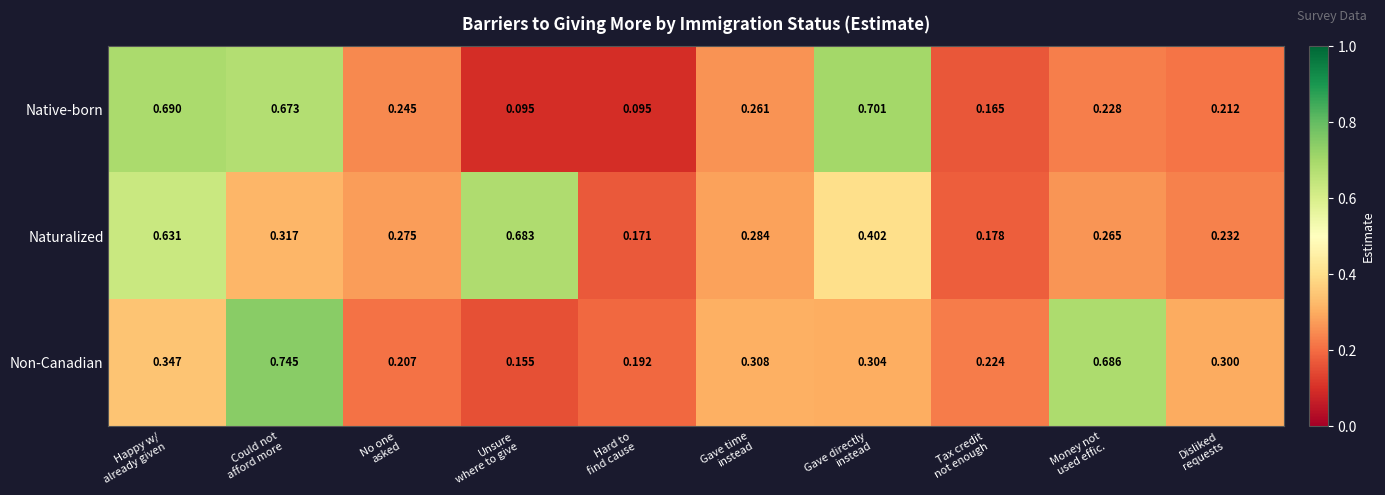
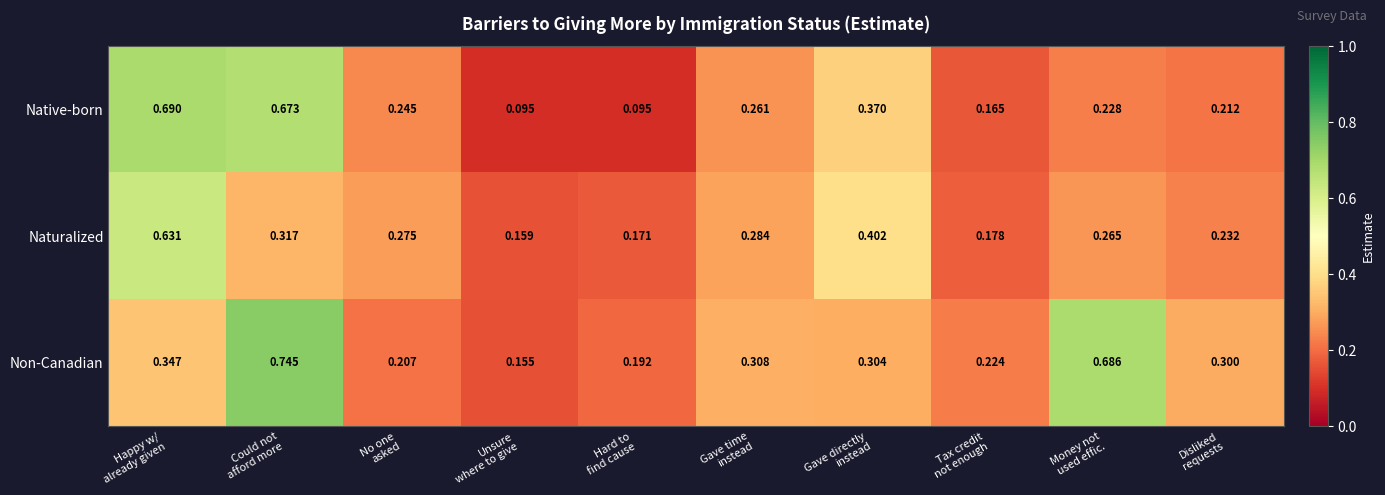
Native-born, Gave directly instead: 0.701 -> 0.370
Naturalized, Unsure where to give: 0.683 -> 0.159
